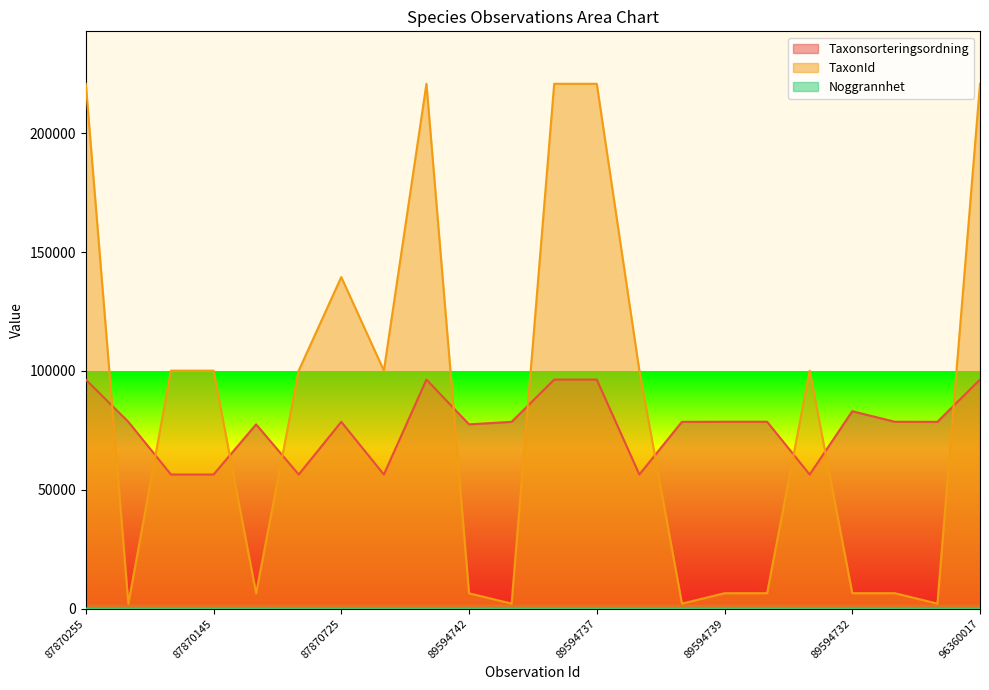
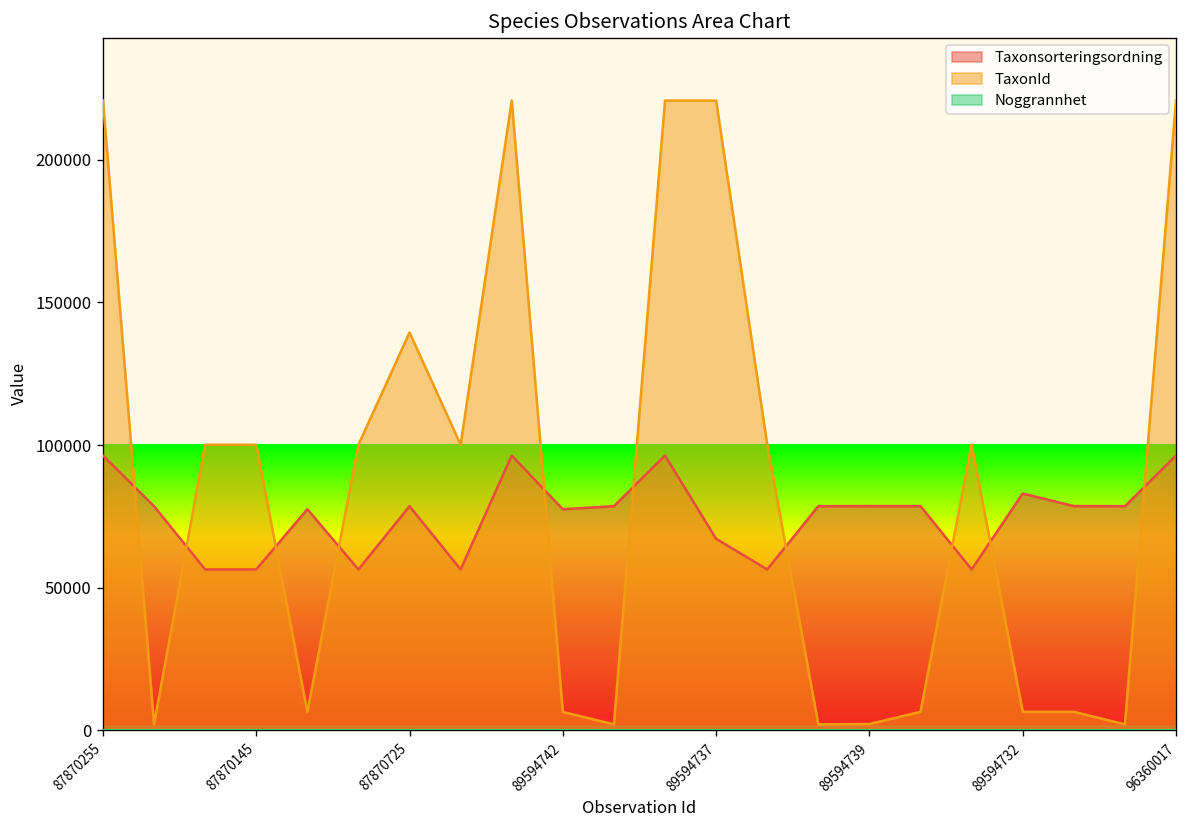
Taxonsorteringsordning, 89594737: 96000 -> 67000
TaxonId, 89594739: 6000 -> 2000
